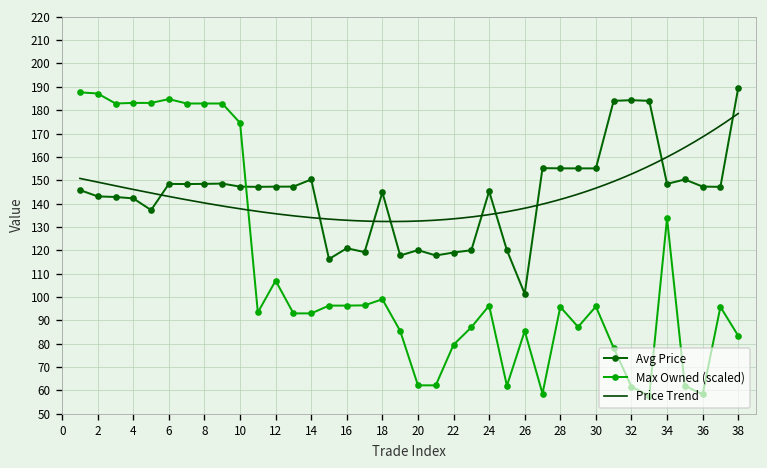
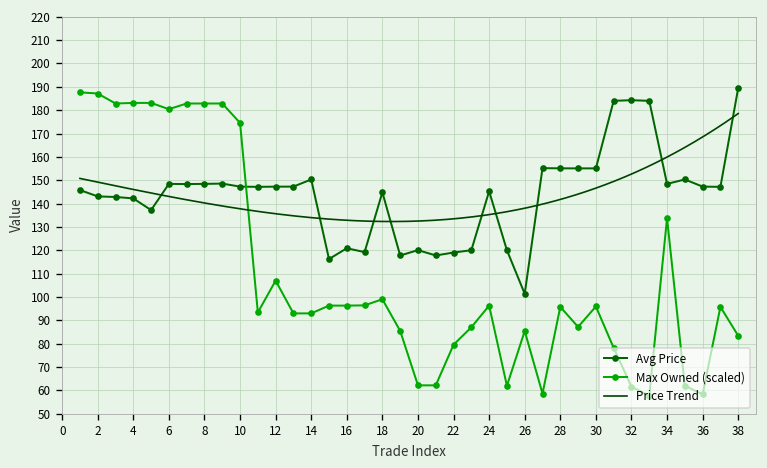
Max Owned (scaled), 6: 185 -> 180
